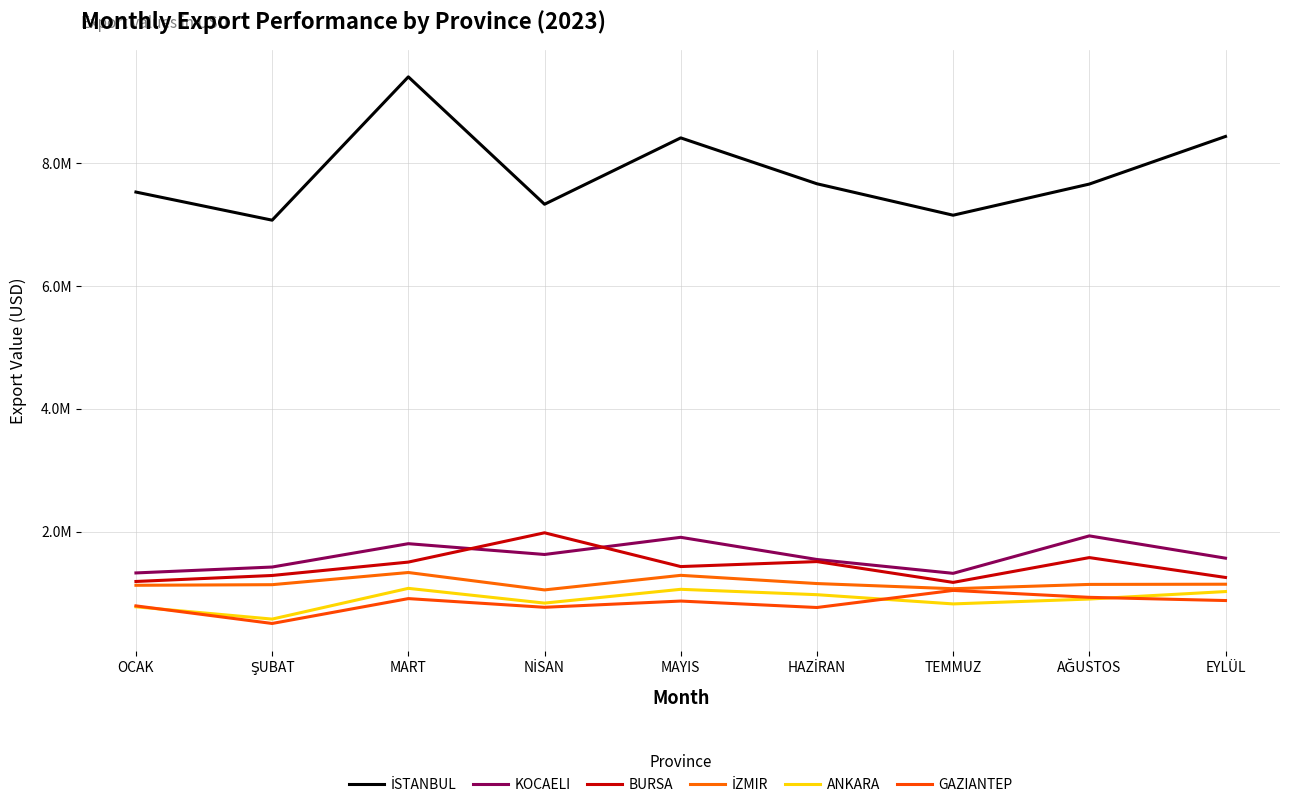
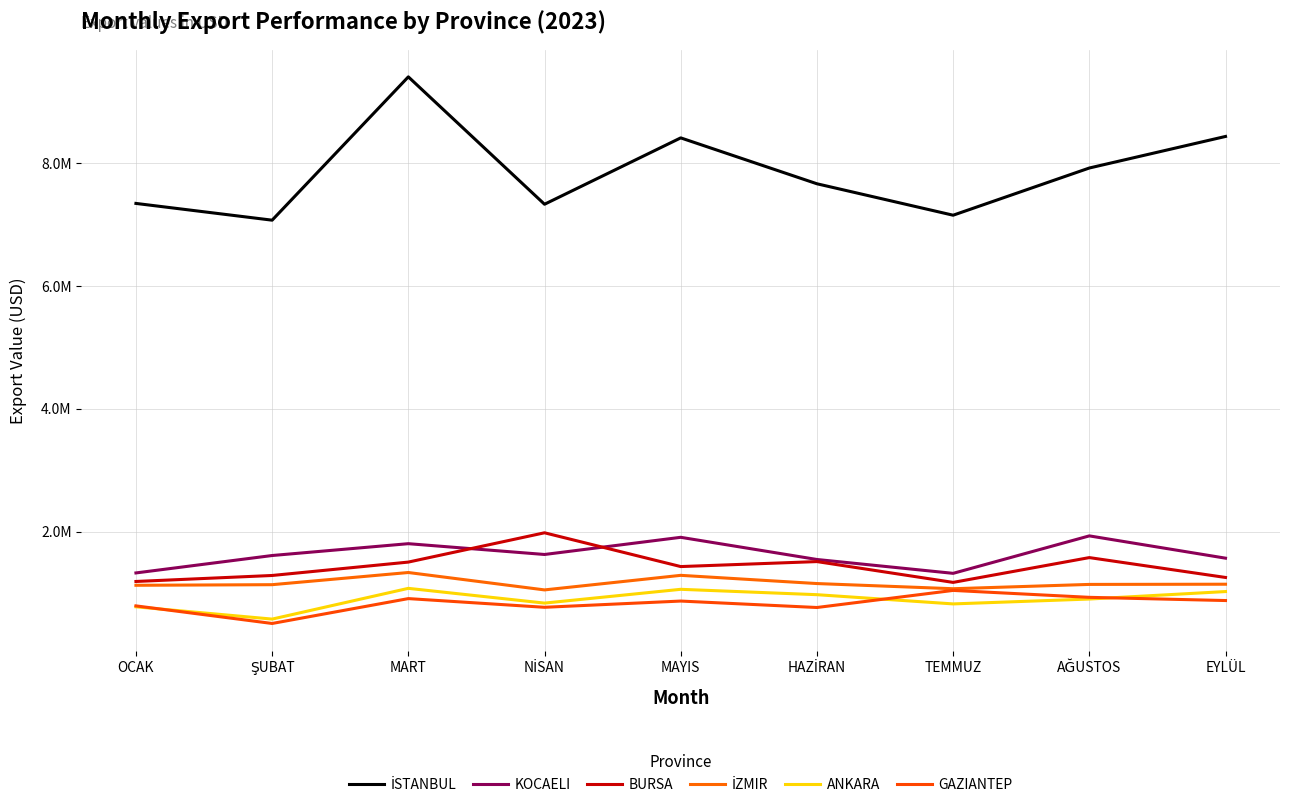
İSTANBUL, OCAK: 7500000 -> 7300000
KOCAELI, ŞUBAT: 1400000 -> 1600000
İSTANBUL, AĞUSTOS: 7700000 -> 7900000
